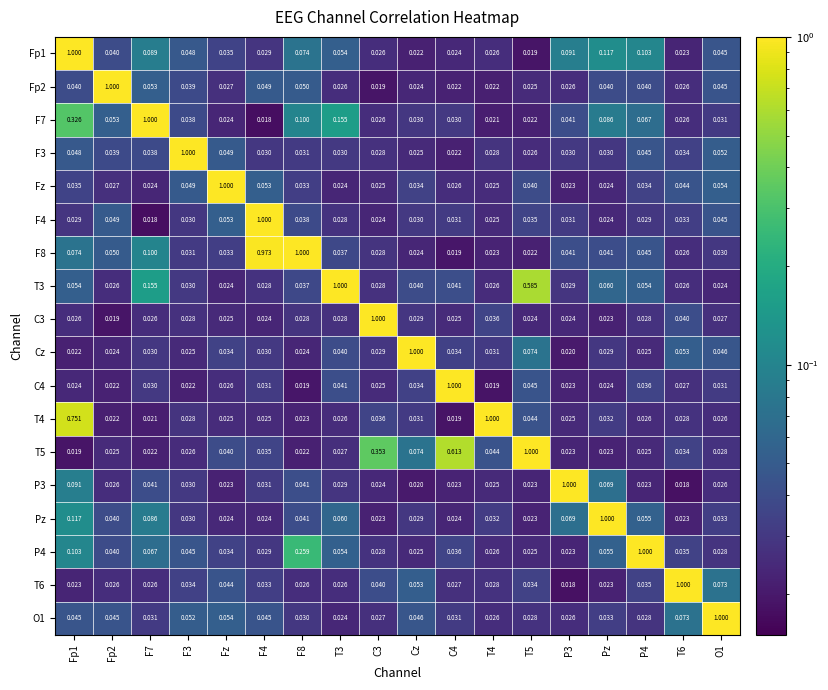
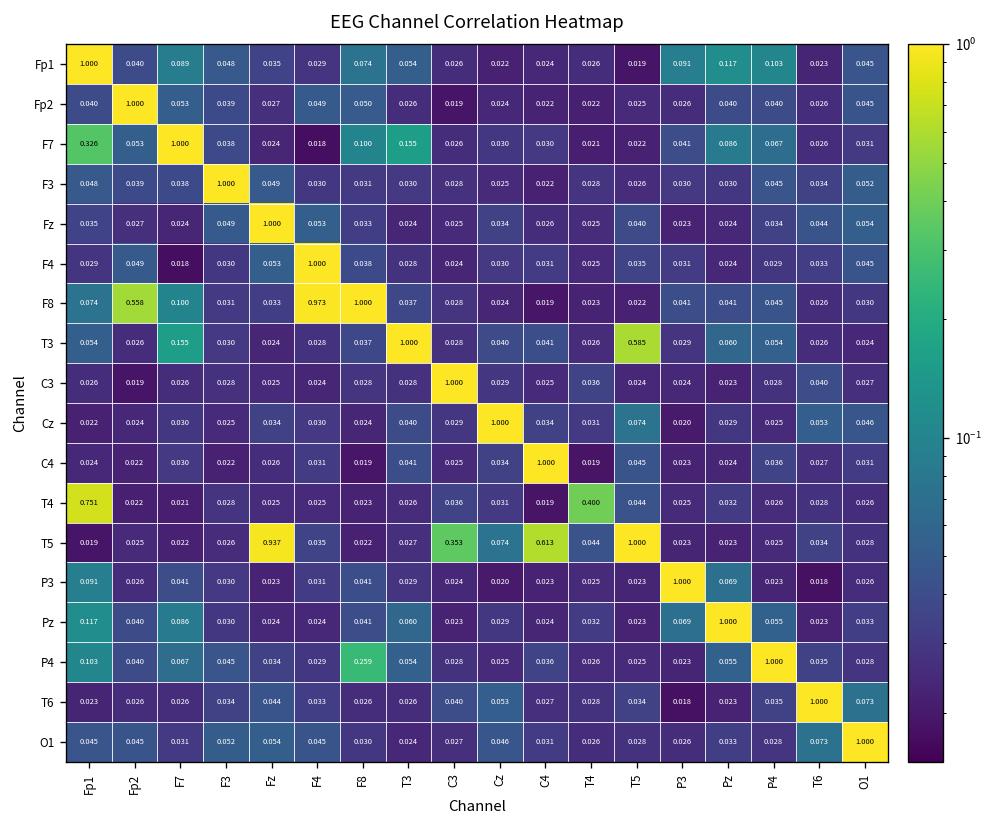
F8, Fp2: 0.050 -> 0.558
T4, T4: 1.000 -> 0.400
T5, Fz: 0.040 -> 0.937
